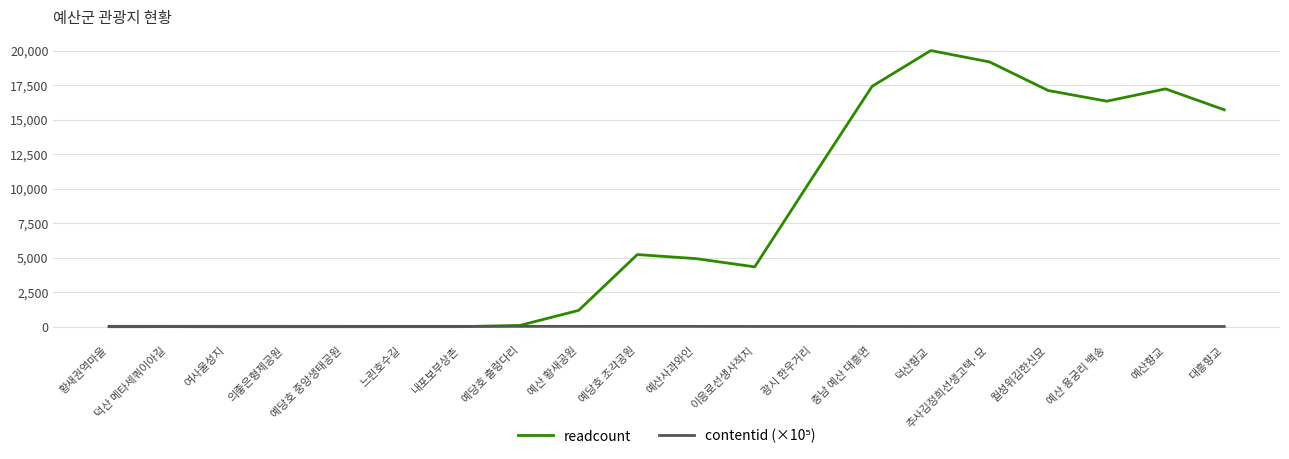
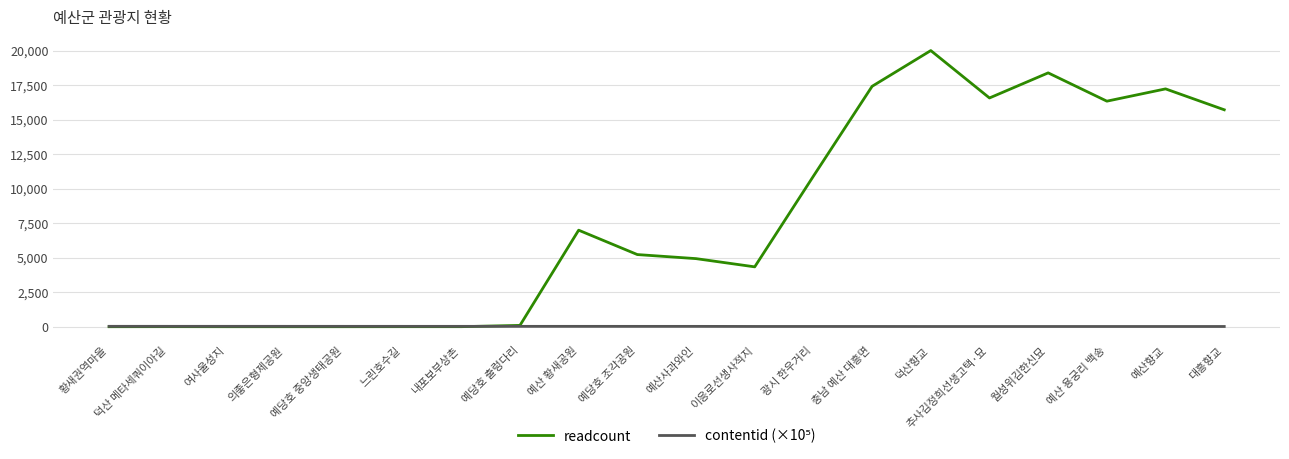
readcount, 예산 황새공원: 1,200 -> 7,000
readcount, 추사김정희선생고택·묘: 19,200 -> 16,600
readcount, 월성위김한신묘: 17,100 -> 18,400
